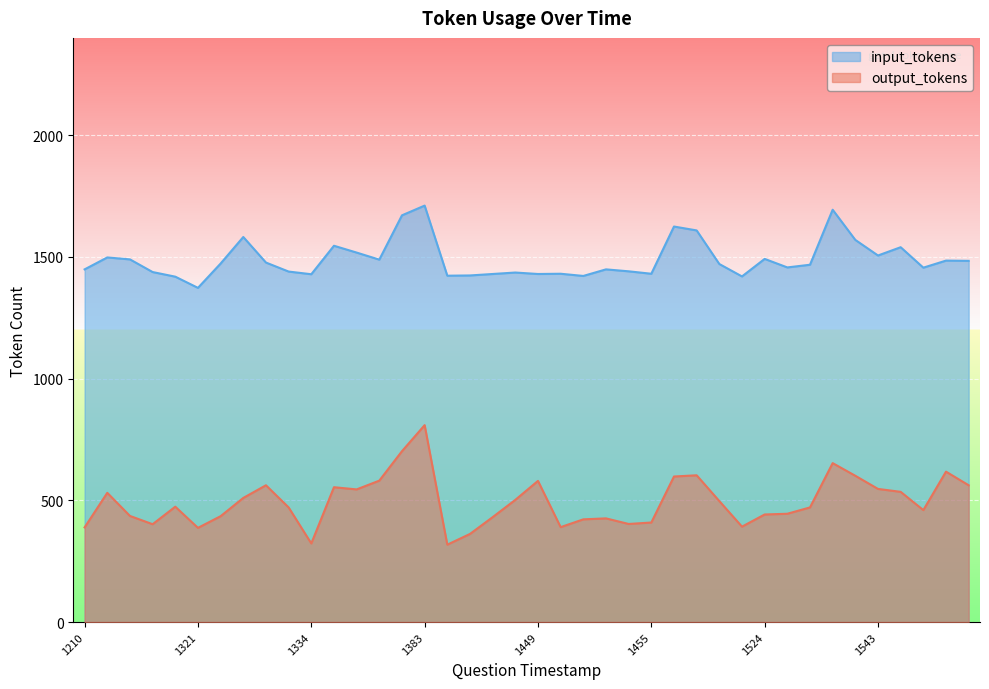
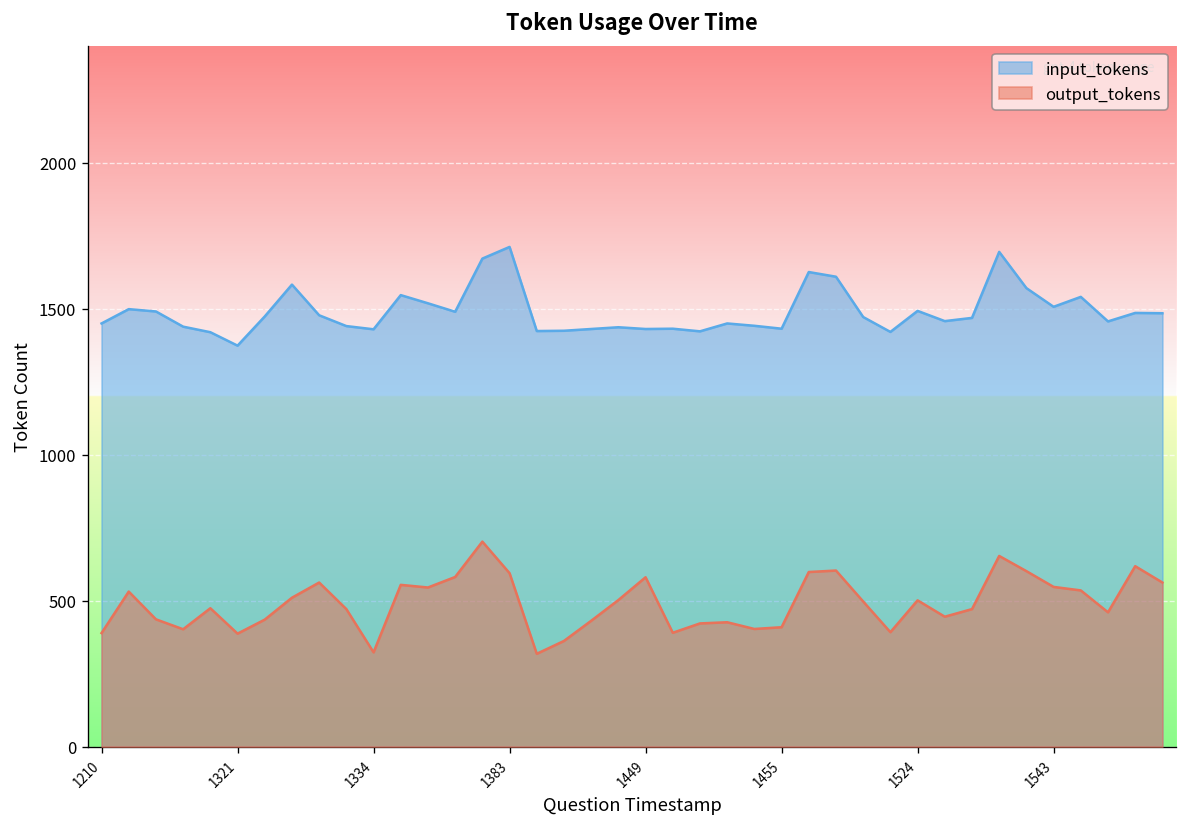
output_tokens, 1383: 810 -> 590
output_tokens, 1524: 440 -> 500
